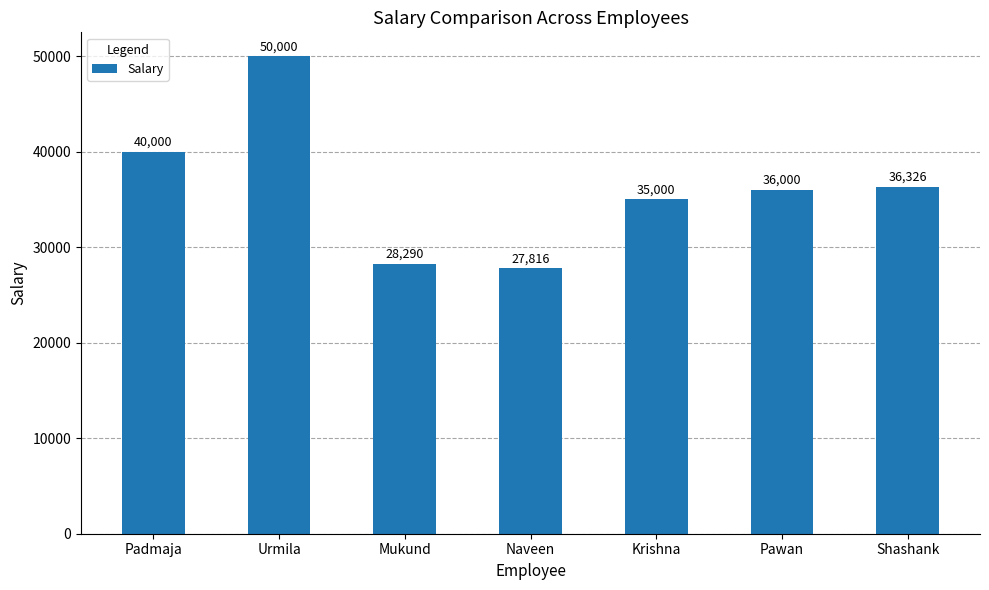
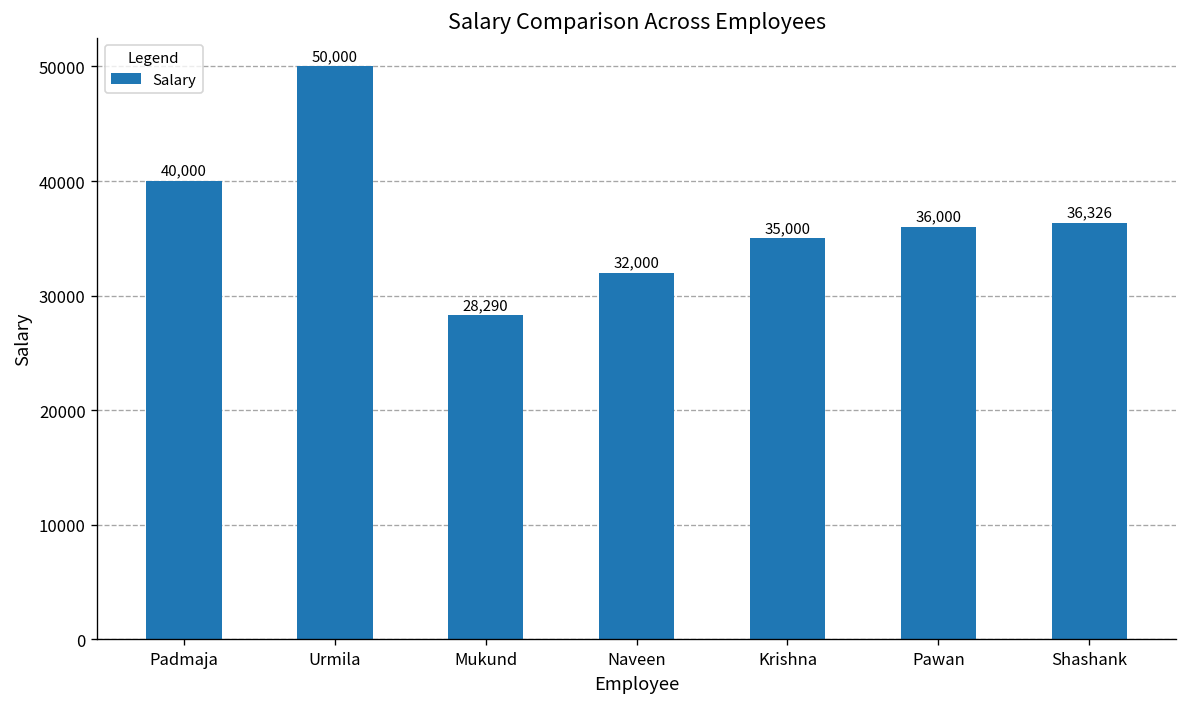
Naveen: 27,816 -> 32,000
